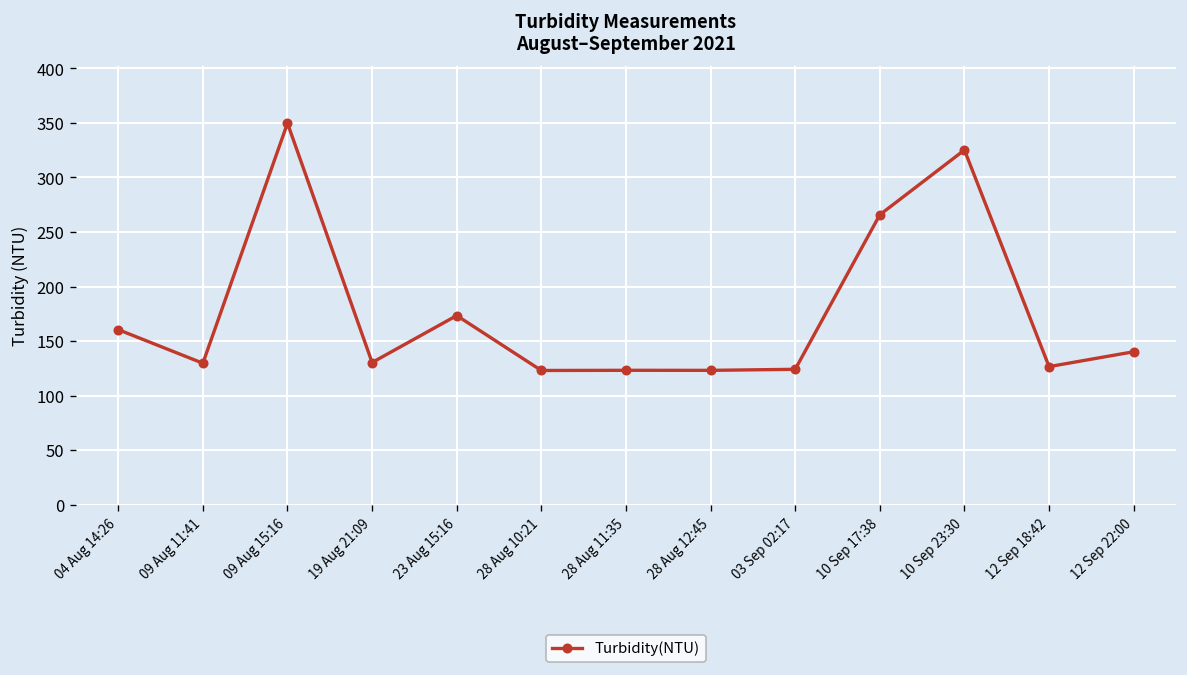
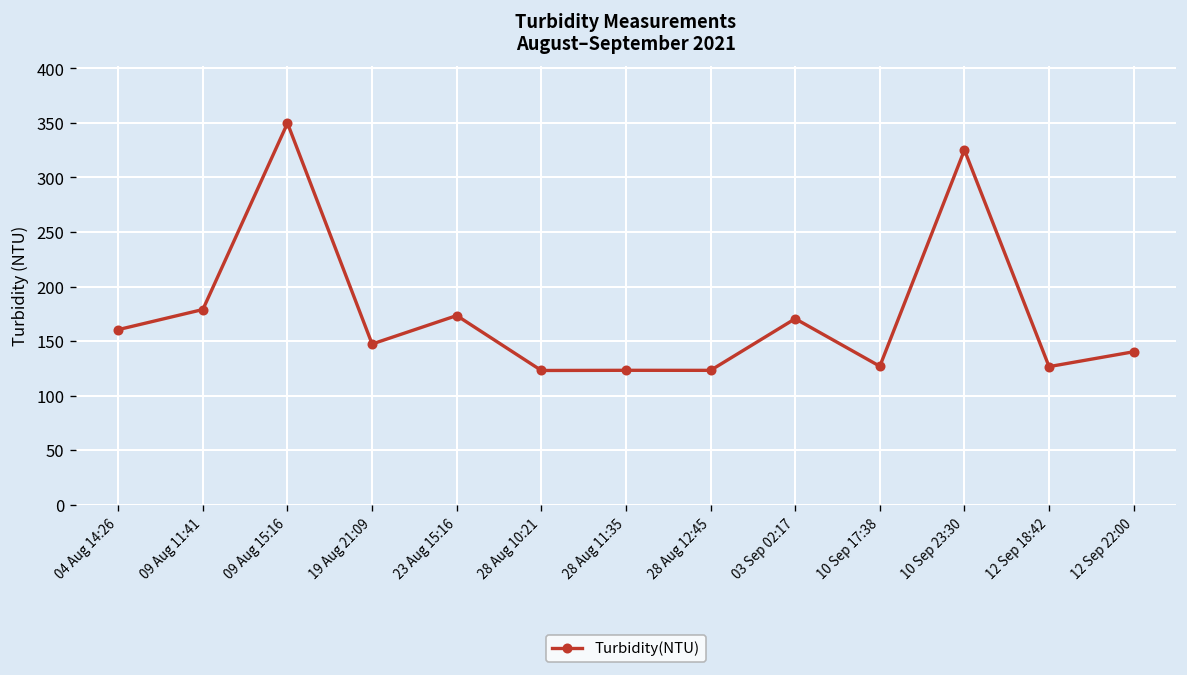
09 Aug 11:41: 130 -> 180
19 Aug 21:09: 130 -> 150
03 Sep 02:17: 120 -> 170
10 Sep 17:38: 270 -> 130
